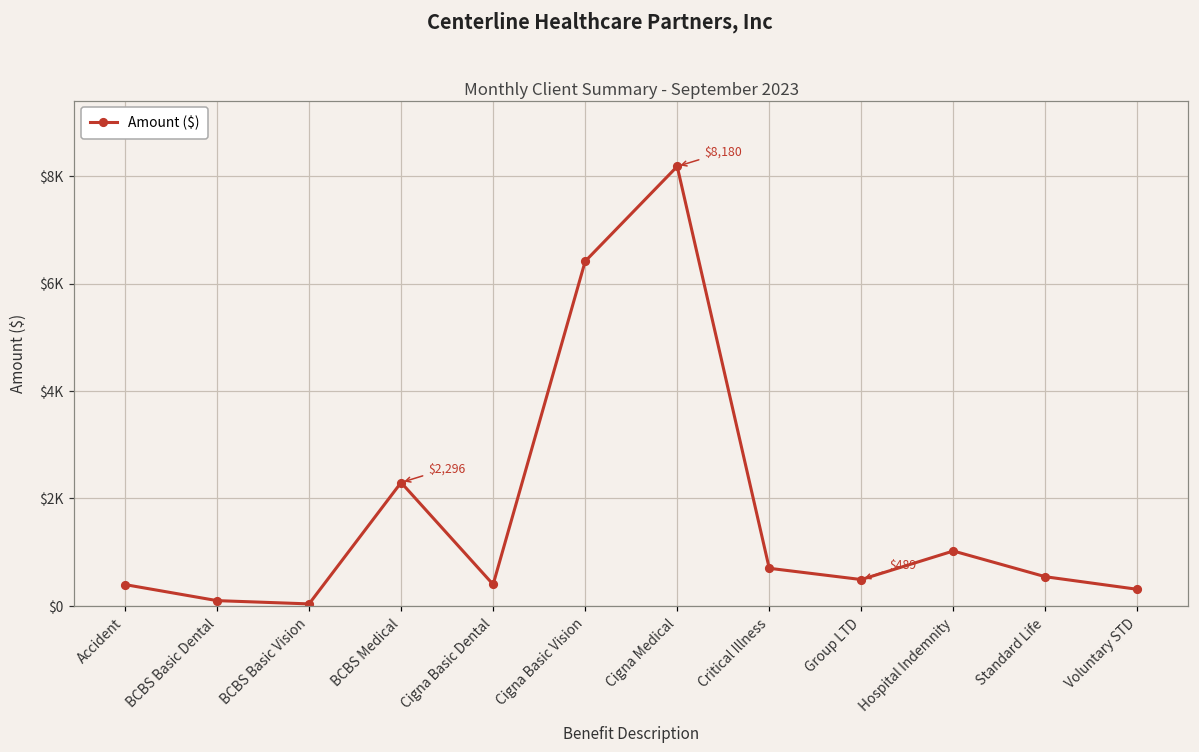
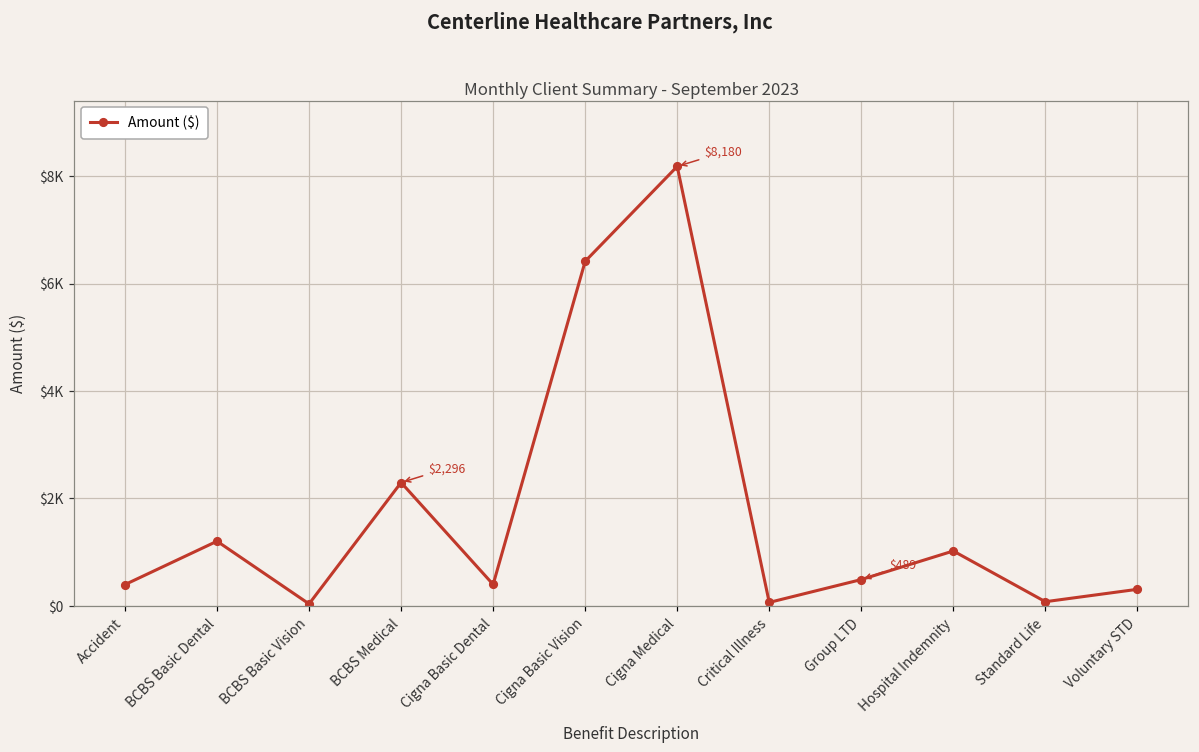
BCBS Basic Dental: $100 -> $1200
Critical Illness: $700 -> $100
Standard Life: $500 -> $100
